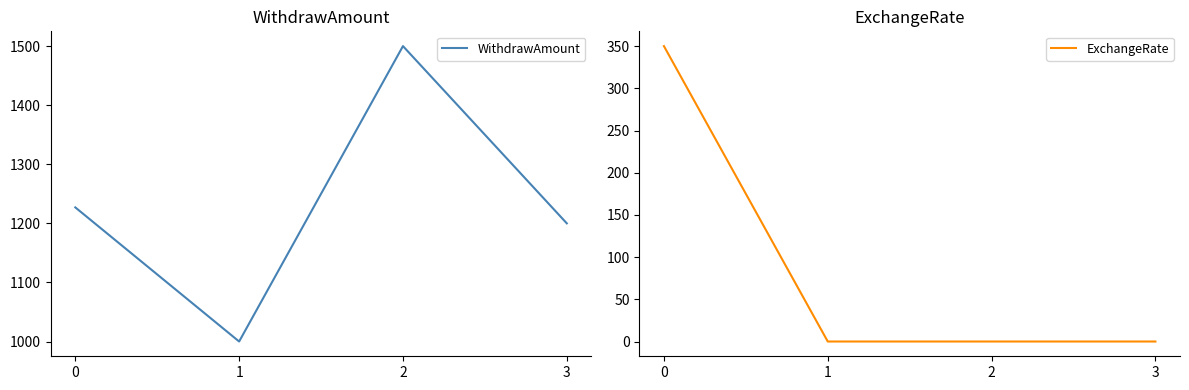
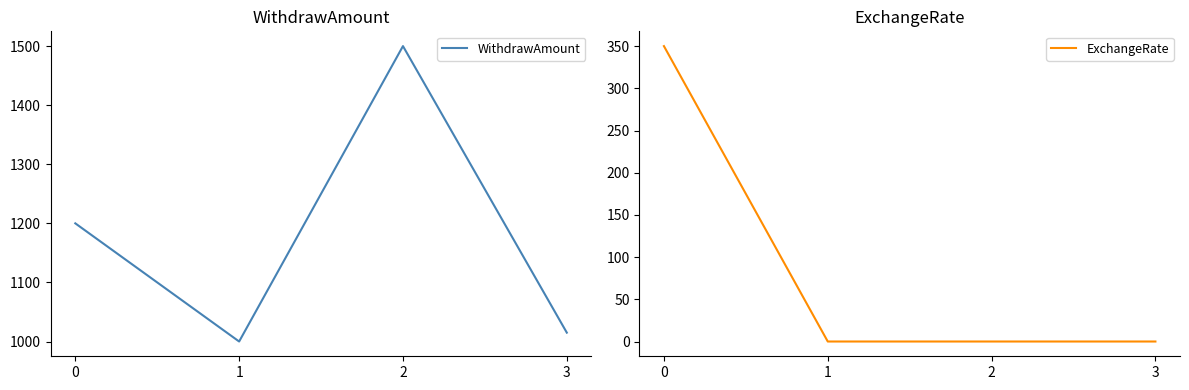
WithdrawAmount, 0: 1230 -> 1200
WithdrawAmount, 3: 1200 -> 1020
